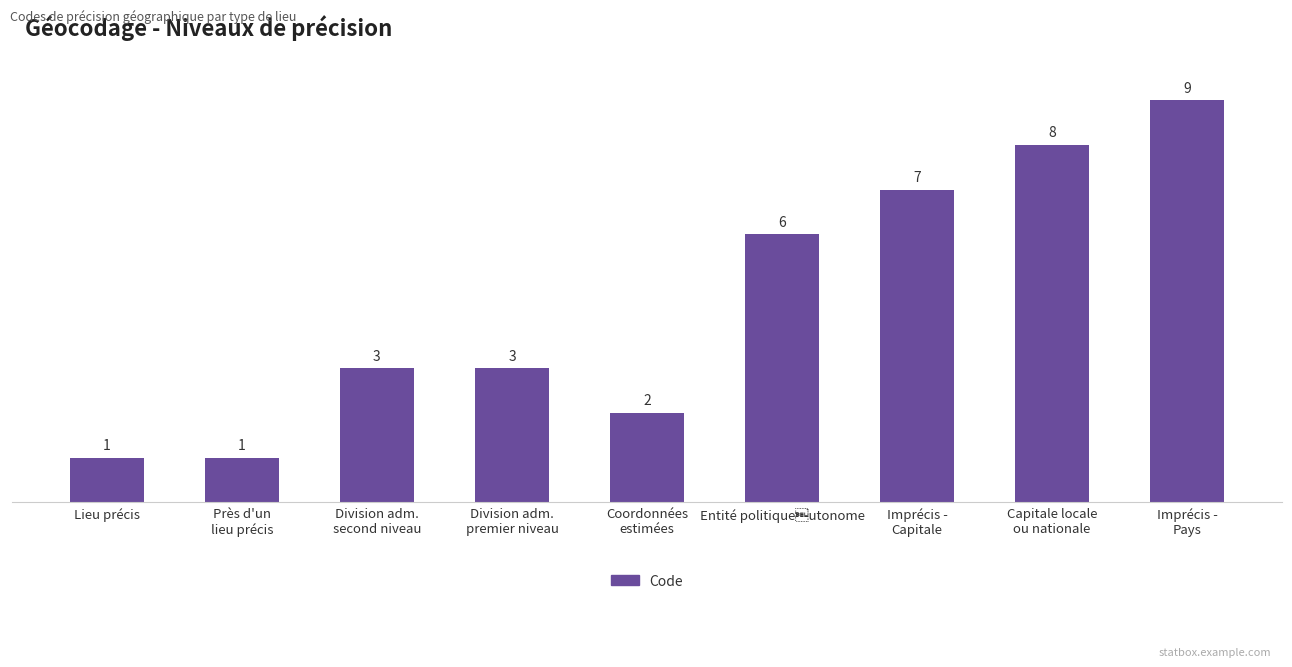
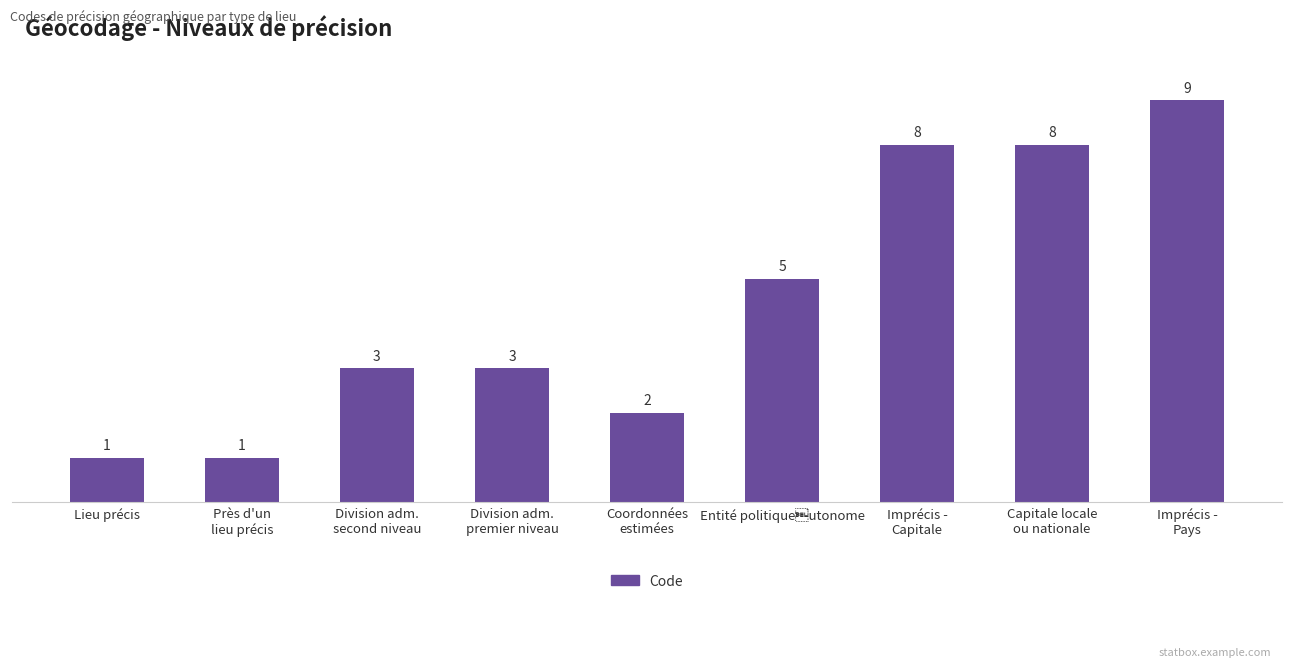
Entité politiqueutonome: 6 -> 5
Imprécis - Capitale: 7 -> 8
